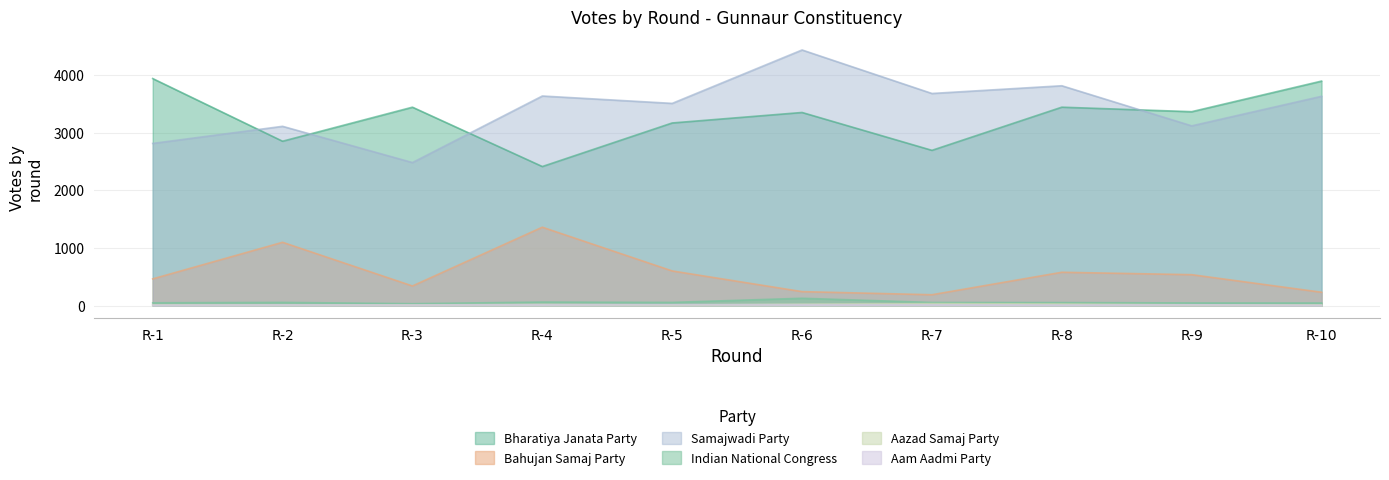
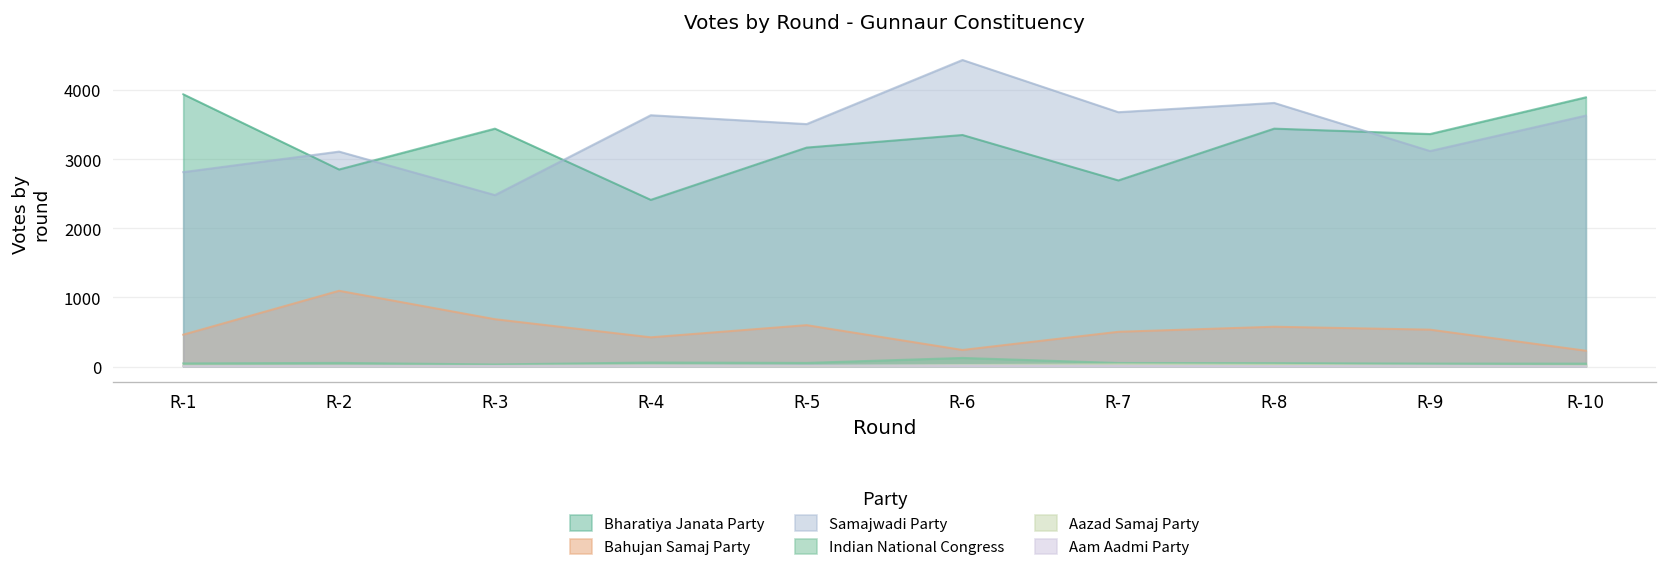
Bahujan Samaj Party, R-3: 300 -> 700
Bahujan Samaj Party, R-4: 1400 -> 400
Bahujan Samaj Party, R-7: 200 -> 500
